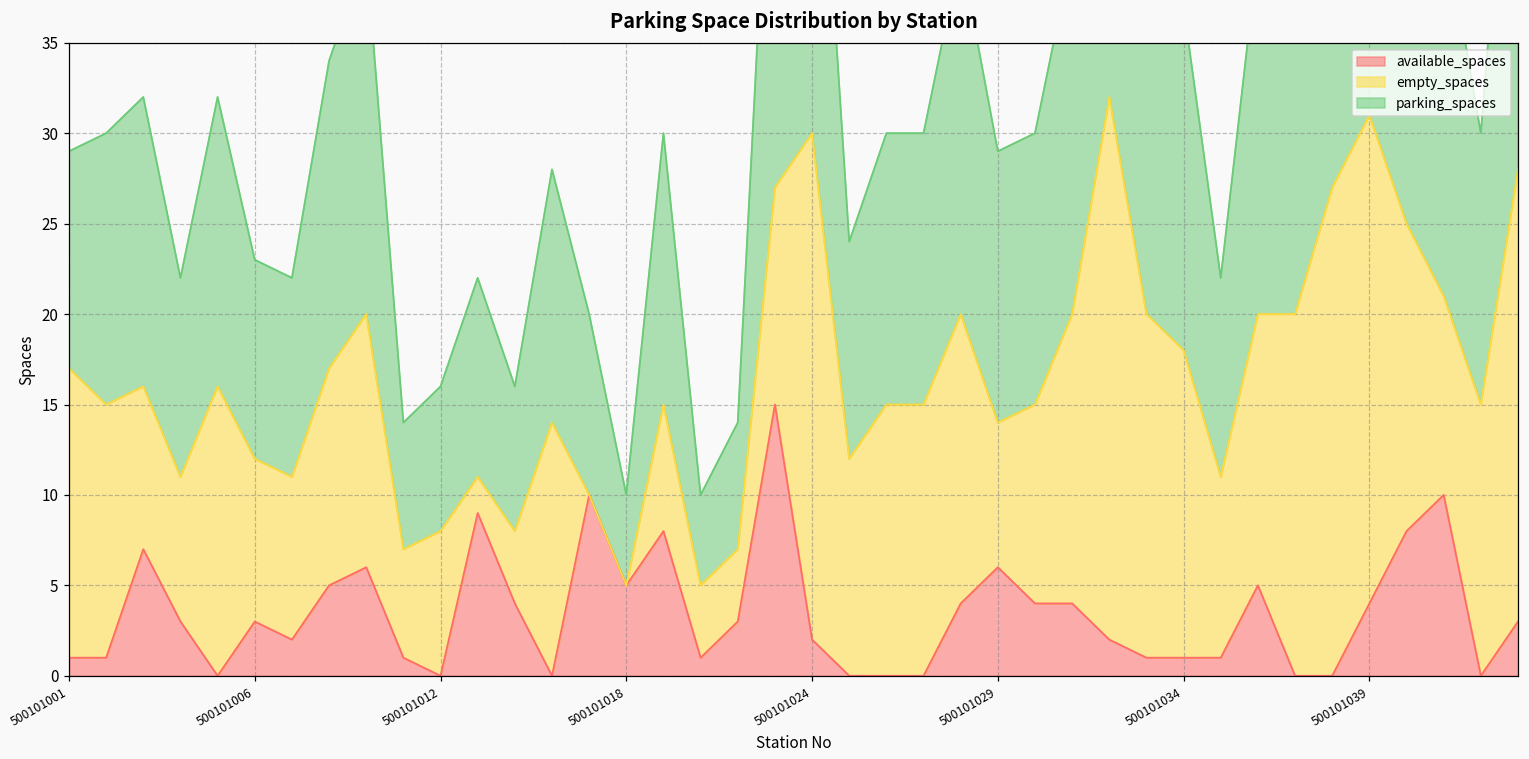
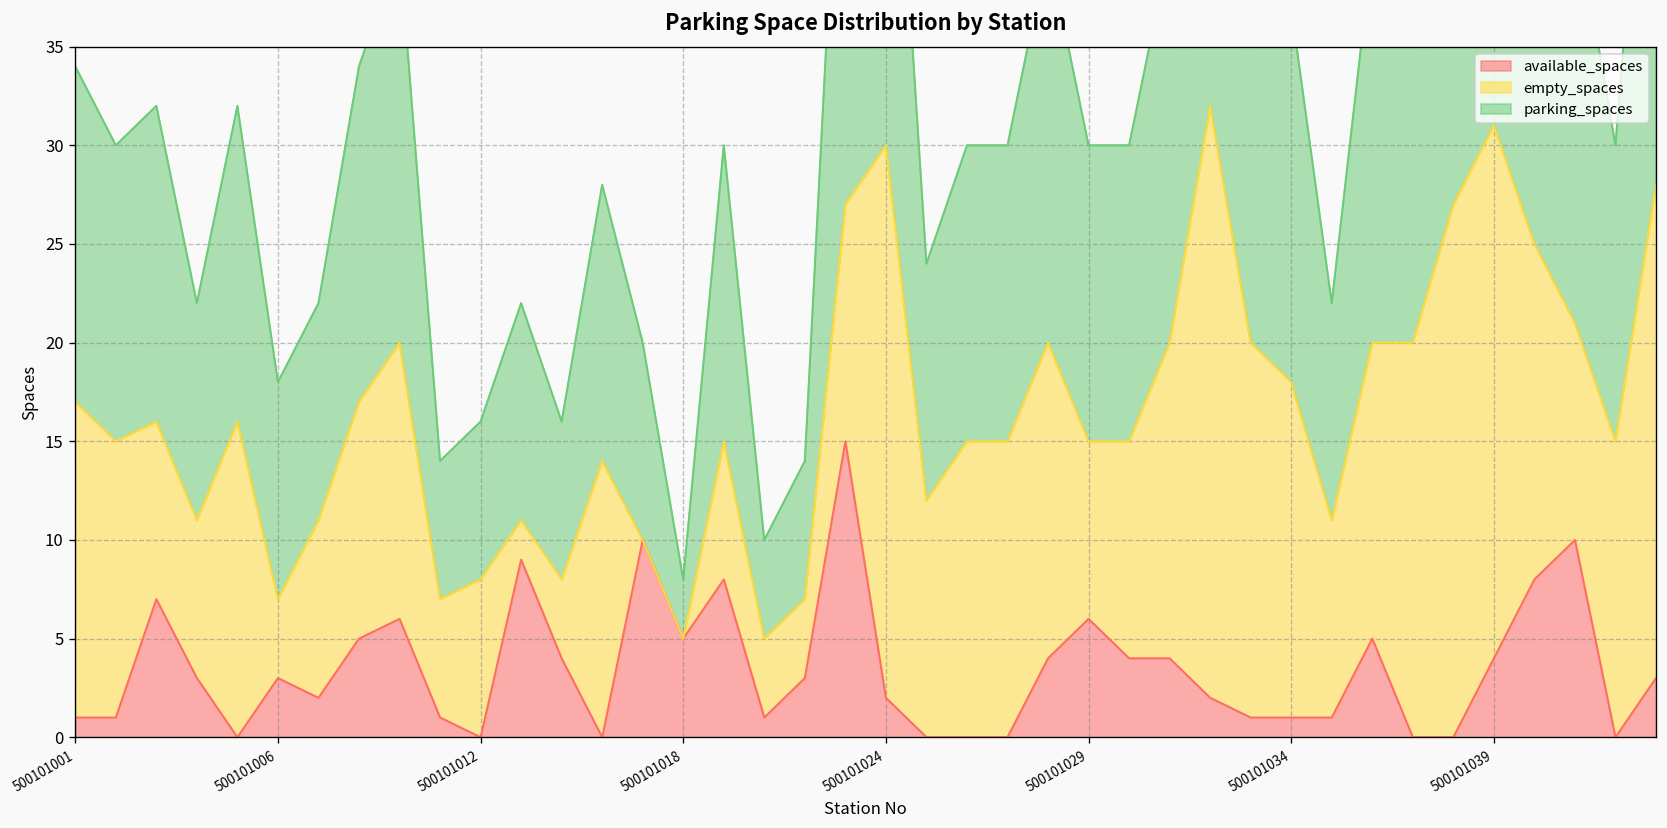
parking_spaces, 500101001: 12 -> 17
empty_spaces, 500101006: 9 -> 4
parking_spaces, 500101018: 5 -> 3
empty_spaces, 500101029: 8 -> 9
